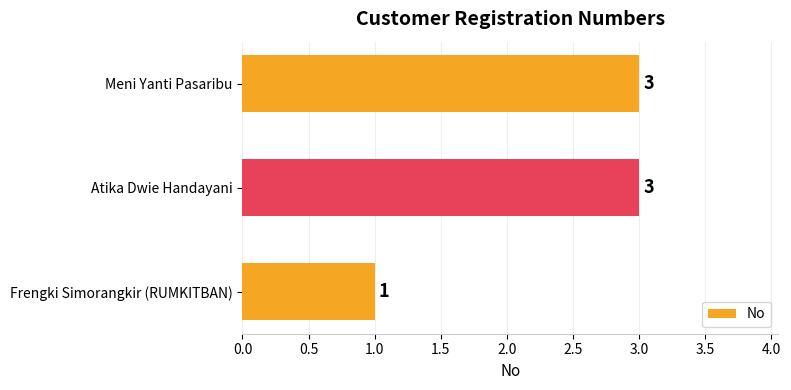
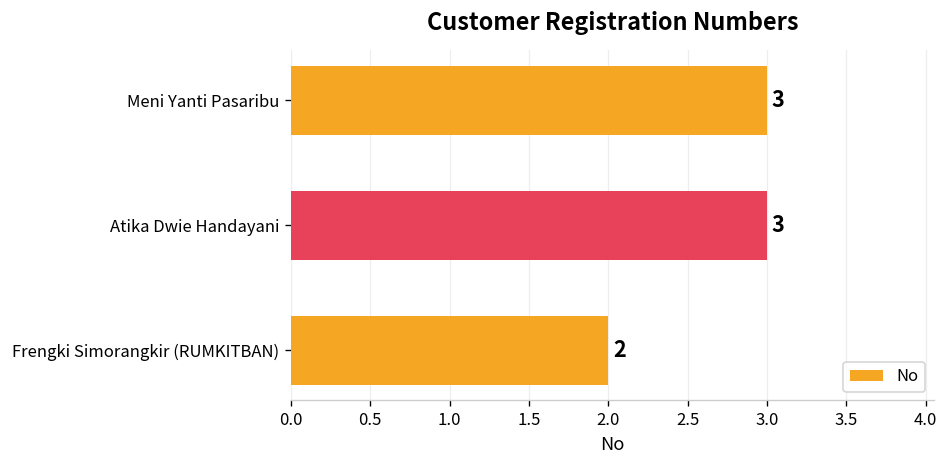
Frengki Simorangkir (RUMKITBAN): 1 -> 2
